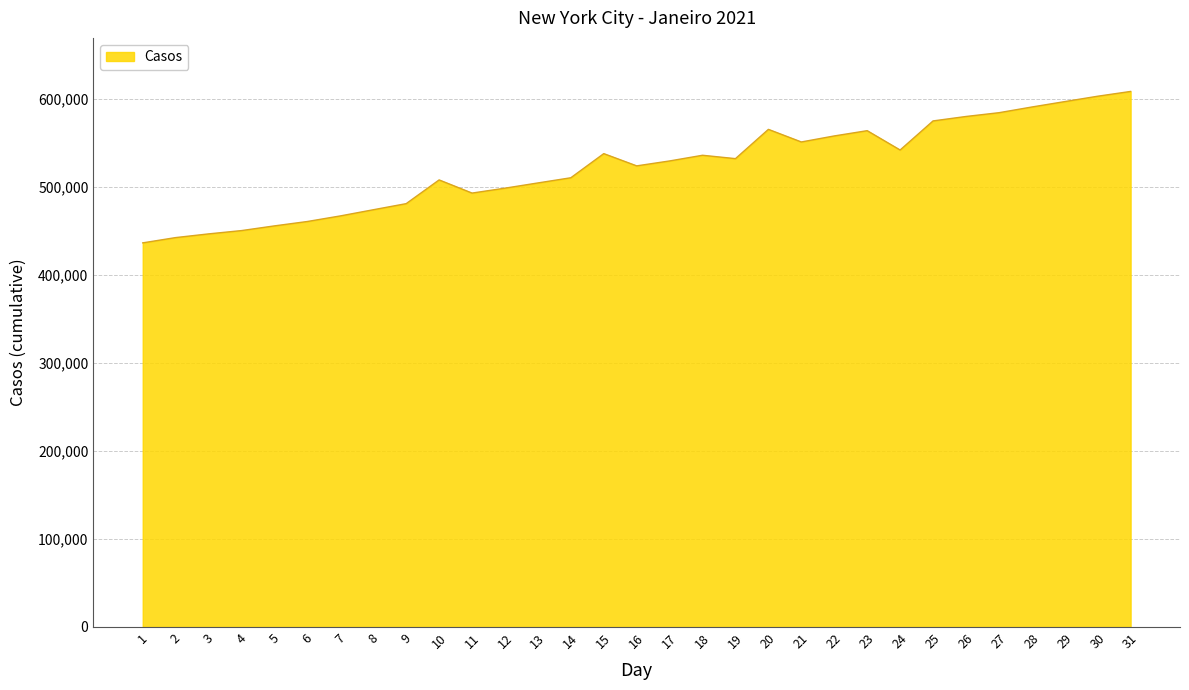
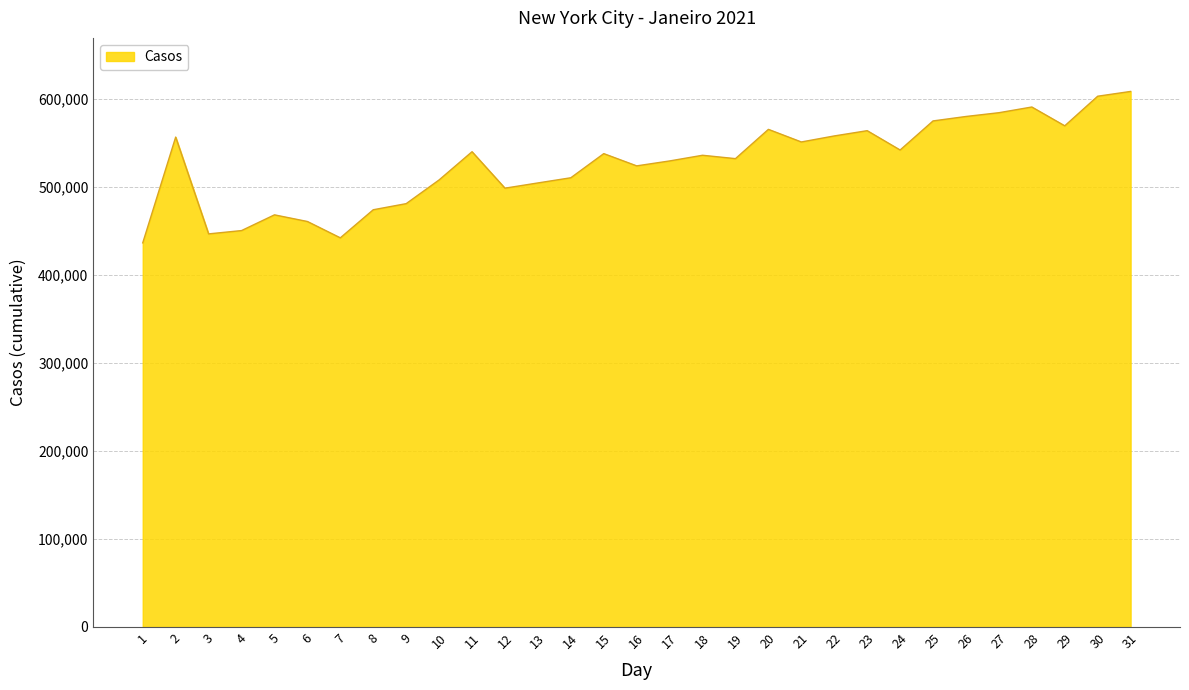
2: 440,000 -> 560,000
5: 460,000 -> 470,000
7: 470,000 -> 440,000
11: 490,000 -> 540,000
29: 600,000 -> 570,000
